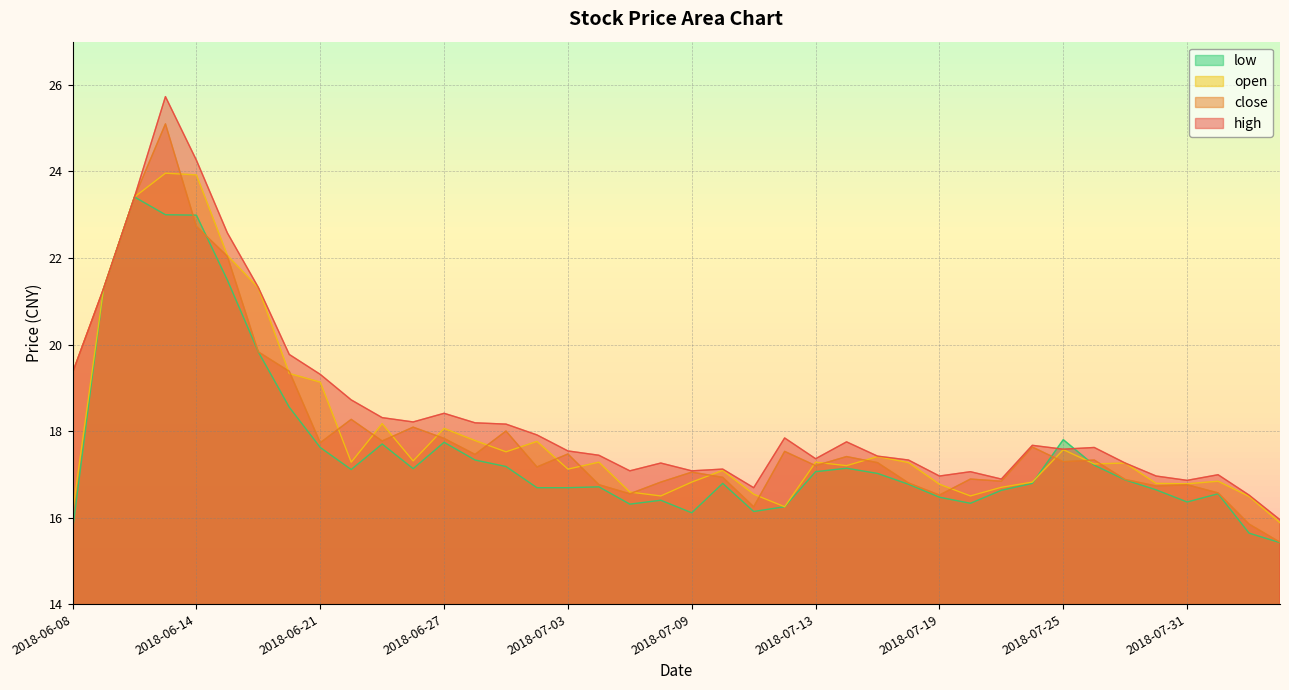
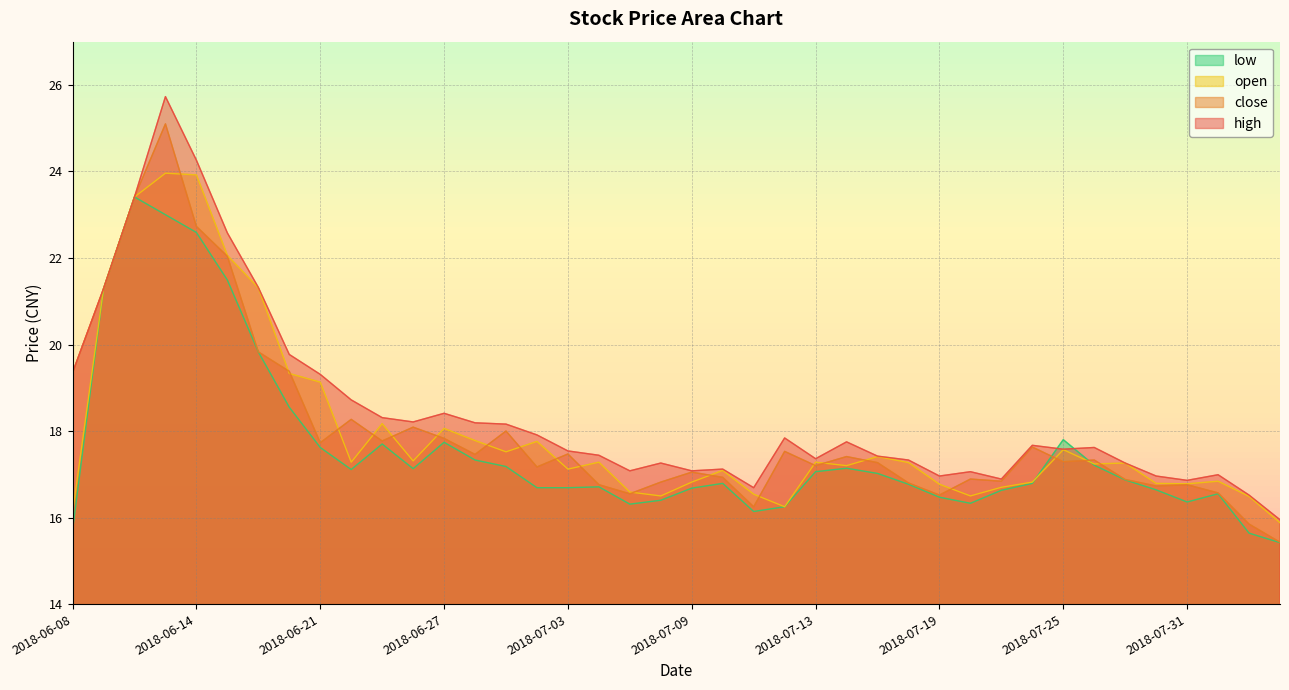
low, 2018-06-14: 23.0 -> 22.6
low, 2018-07-09: 16.1 -> 16.7
